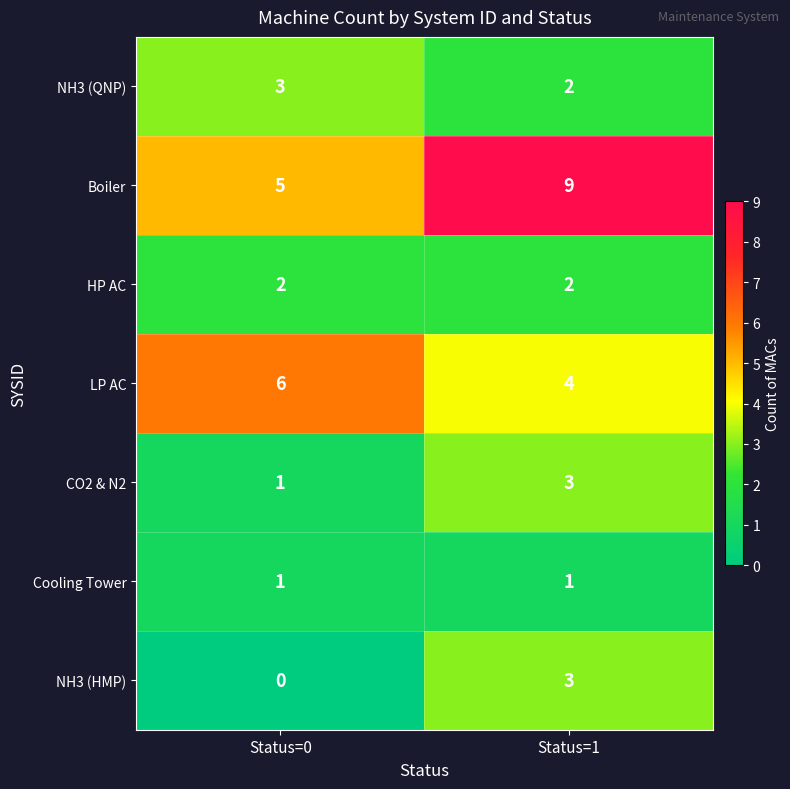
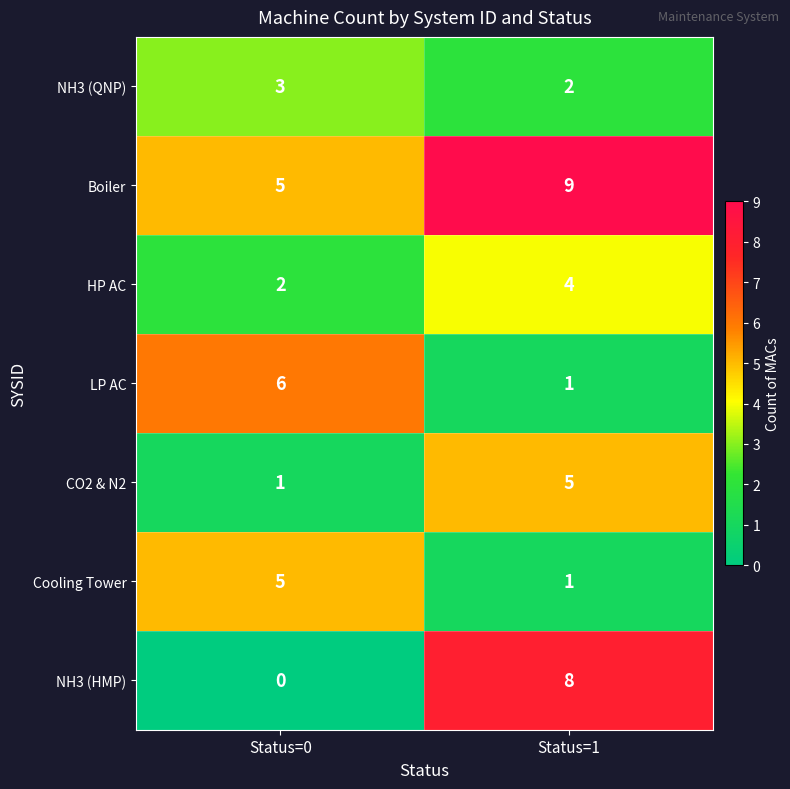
HP AC, Status=1: 2 -> 4
LP AC, Status=1: 4 -> 1
CO2 & N2, Status=1: 3 -> 5
Cooling Tower, Status=0: 1 -> 5
NH3 (HMP), Status=1: 3 -> 8
